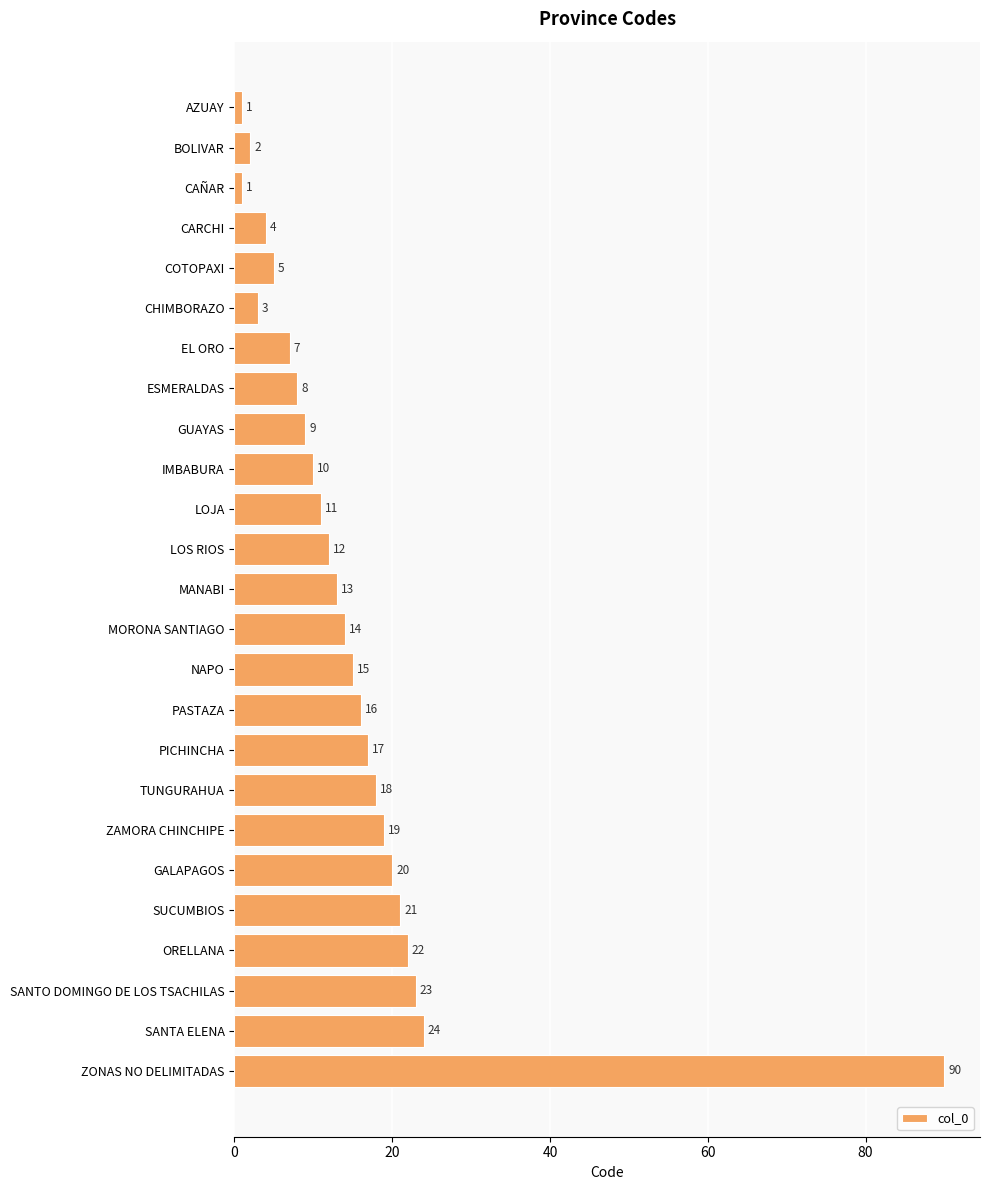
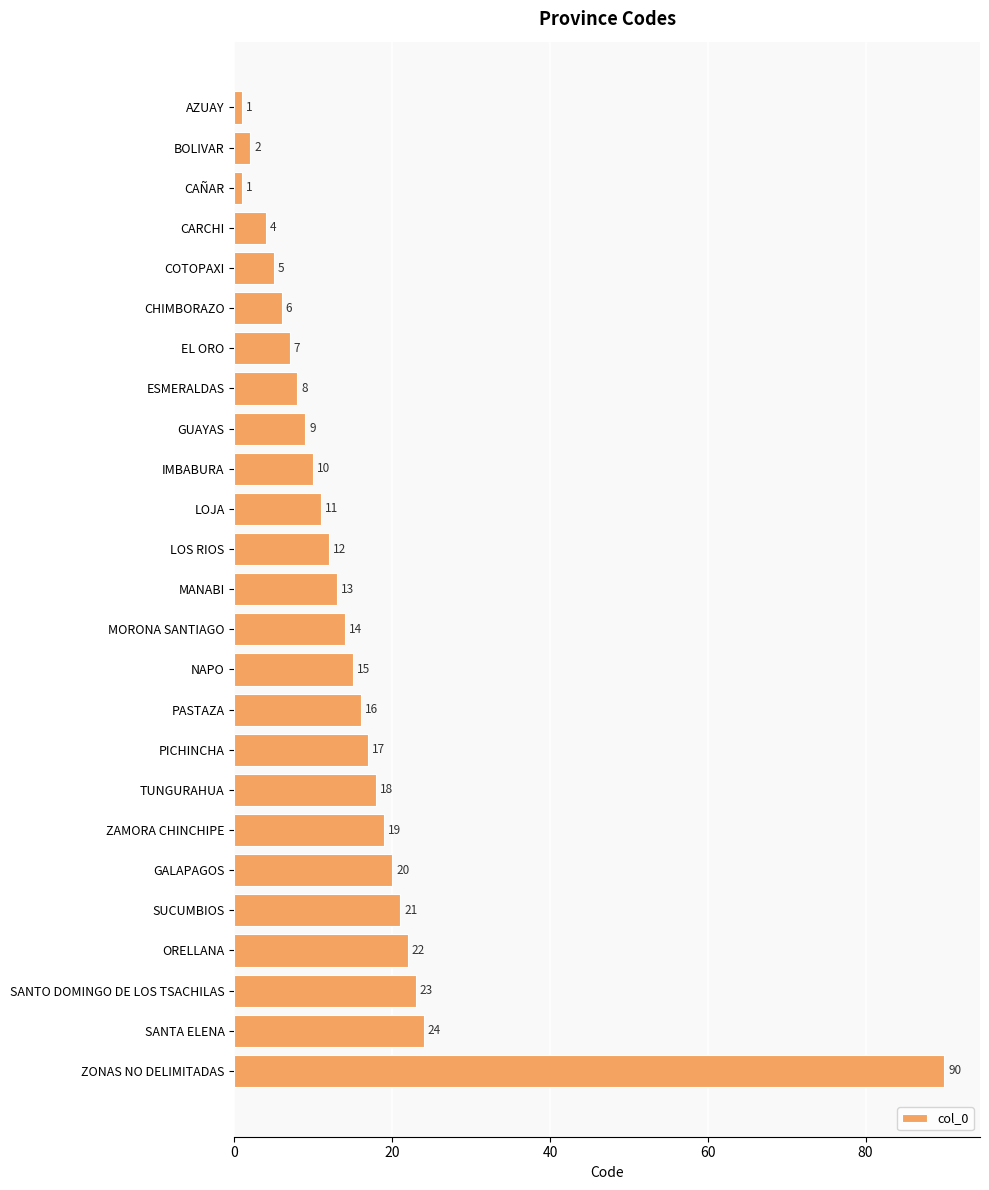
CHIMBORAZO: 3 -> 6
